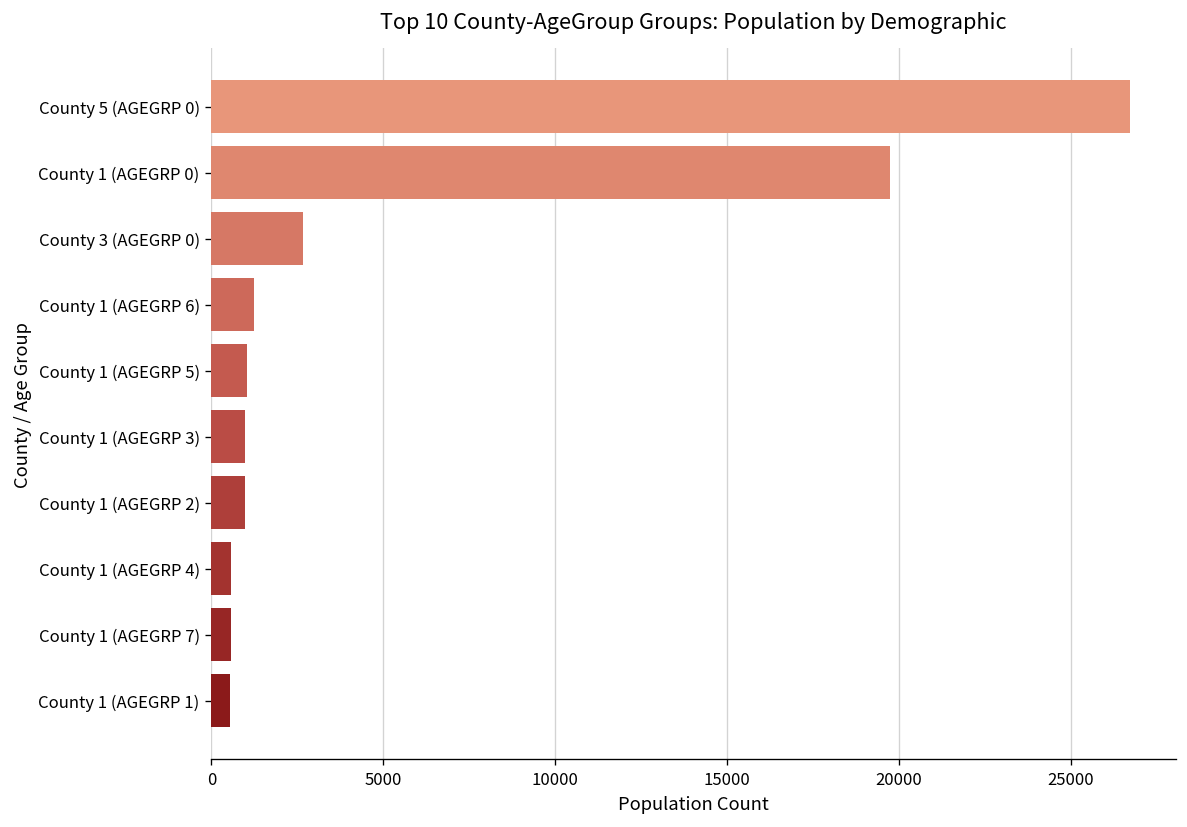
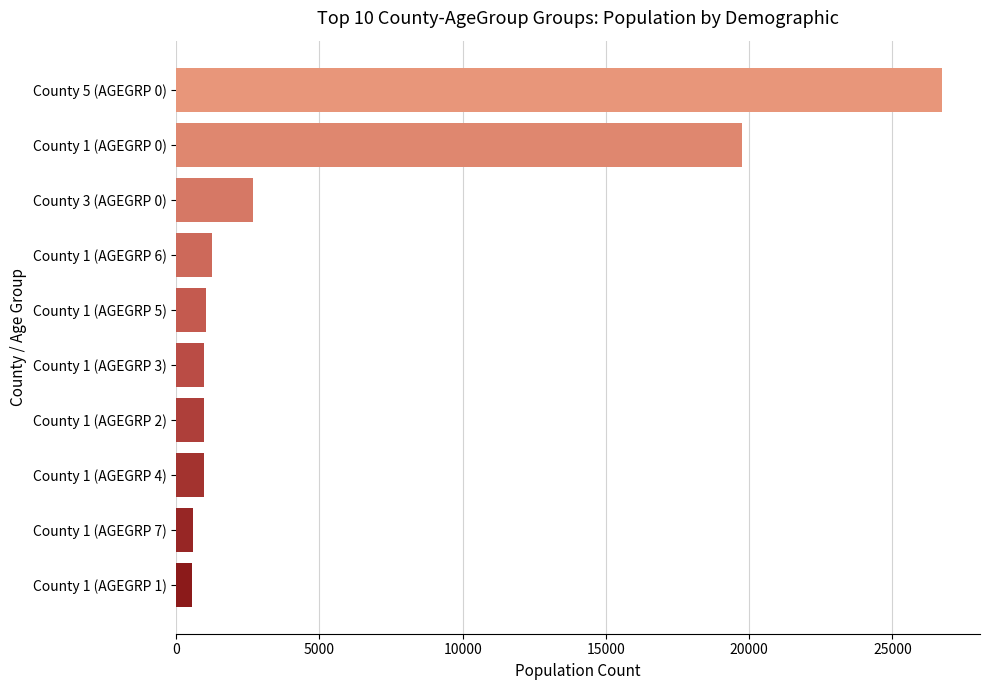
County 1 (AGEGRP 4): 600 -> 1000
